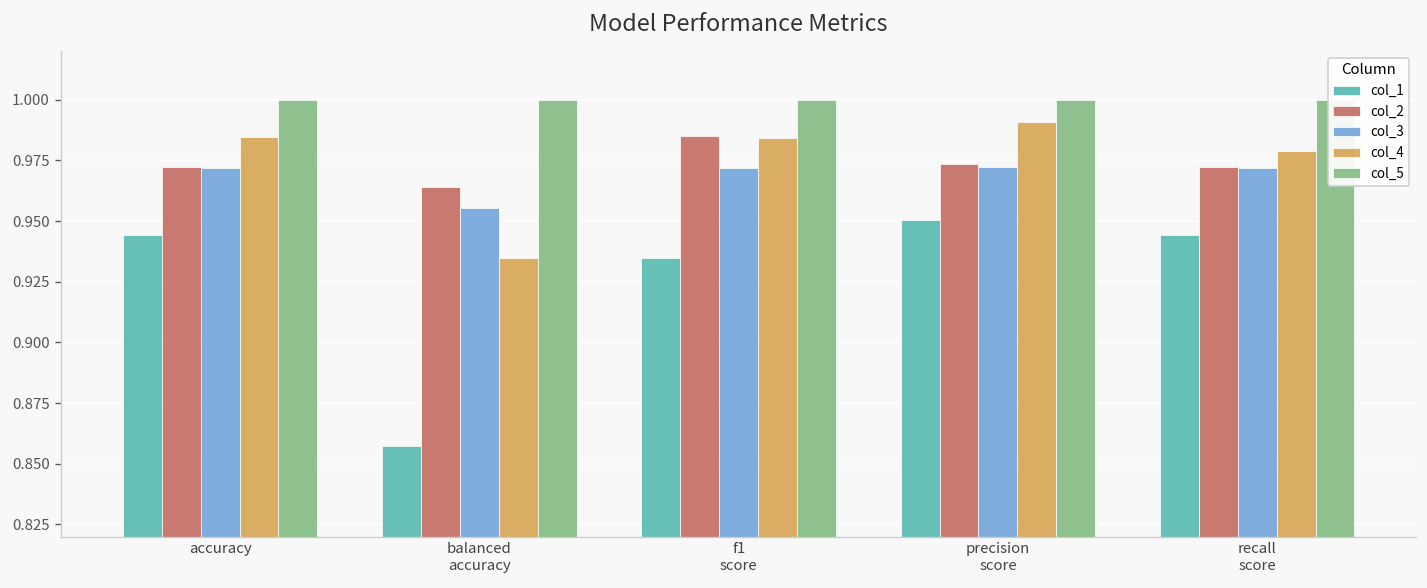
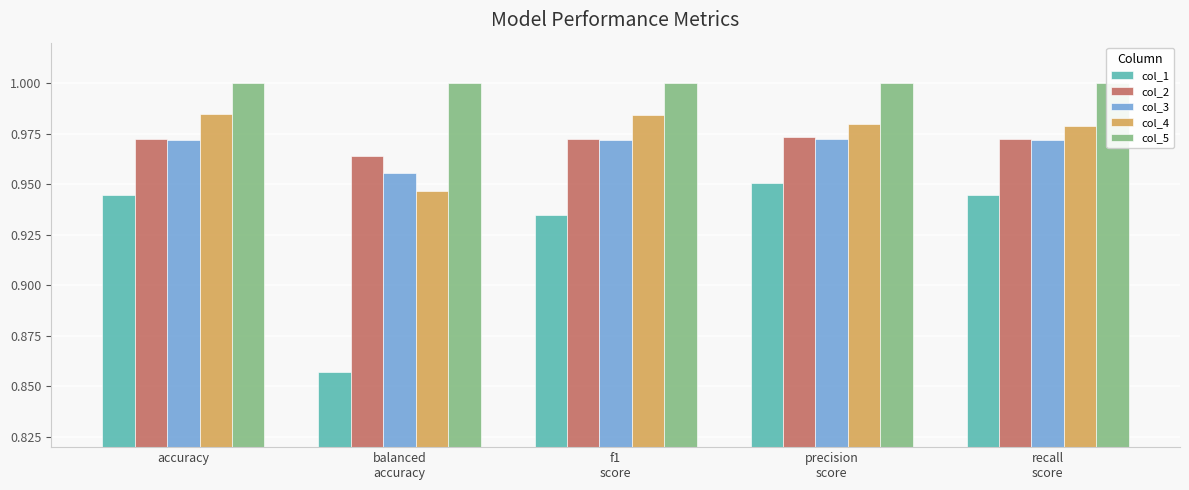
col_4, balanced accuracy: 0.935 -> 0.946
col_2, f1 score: 0.985 -> 0.973
col_4, precision score: 0.991 -> 0.980
